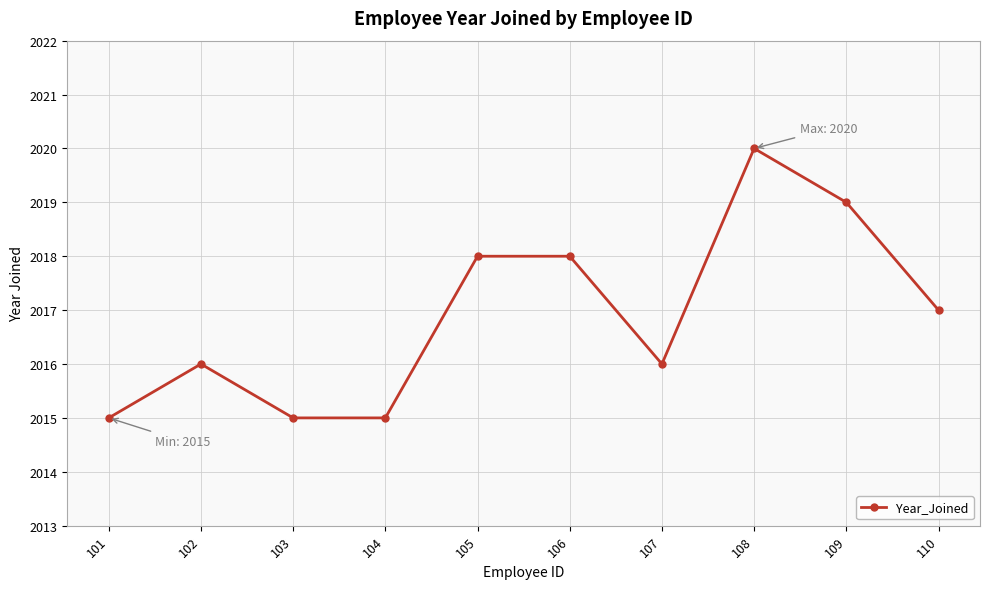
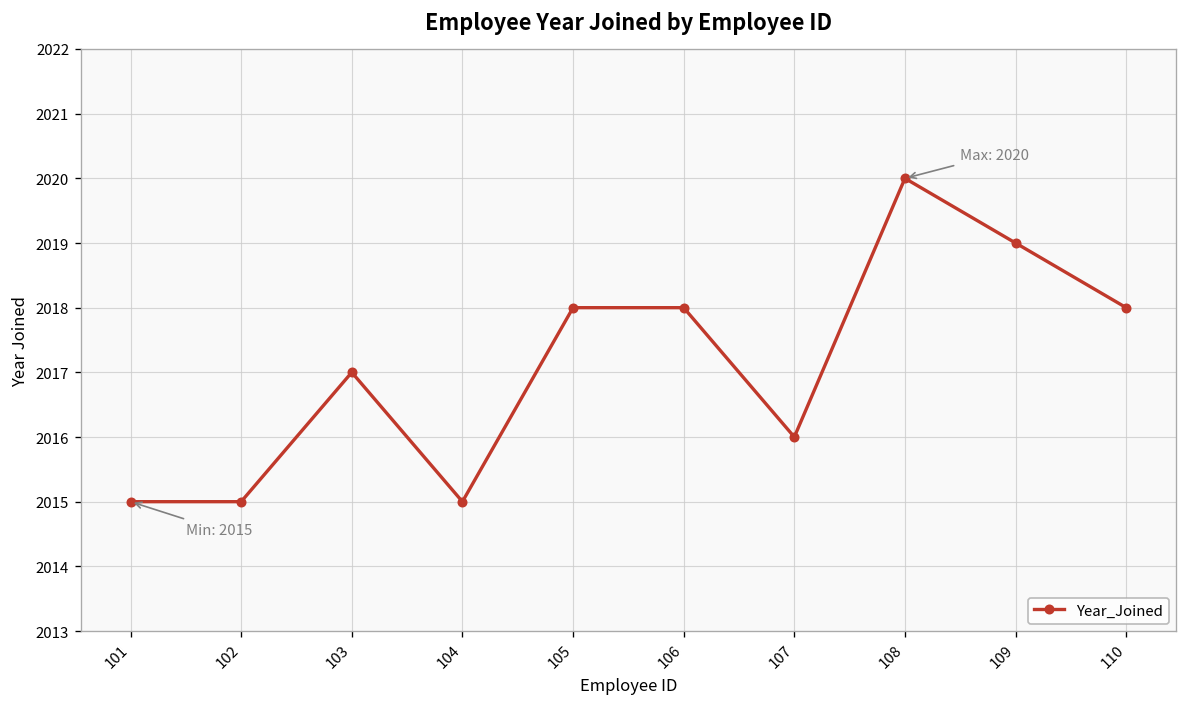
102: 2016 -> 2015
103: 2015 -> 2017
110: 2017 -> 2018
